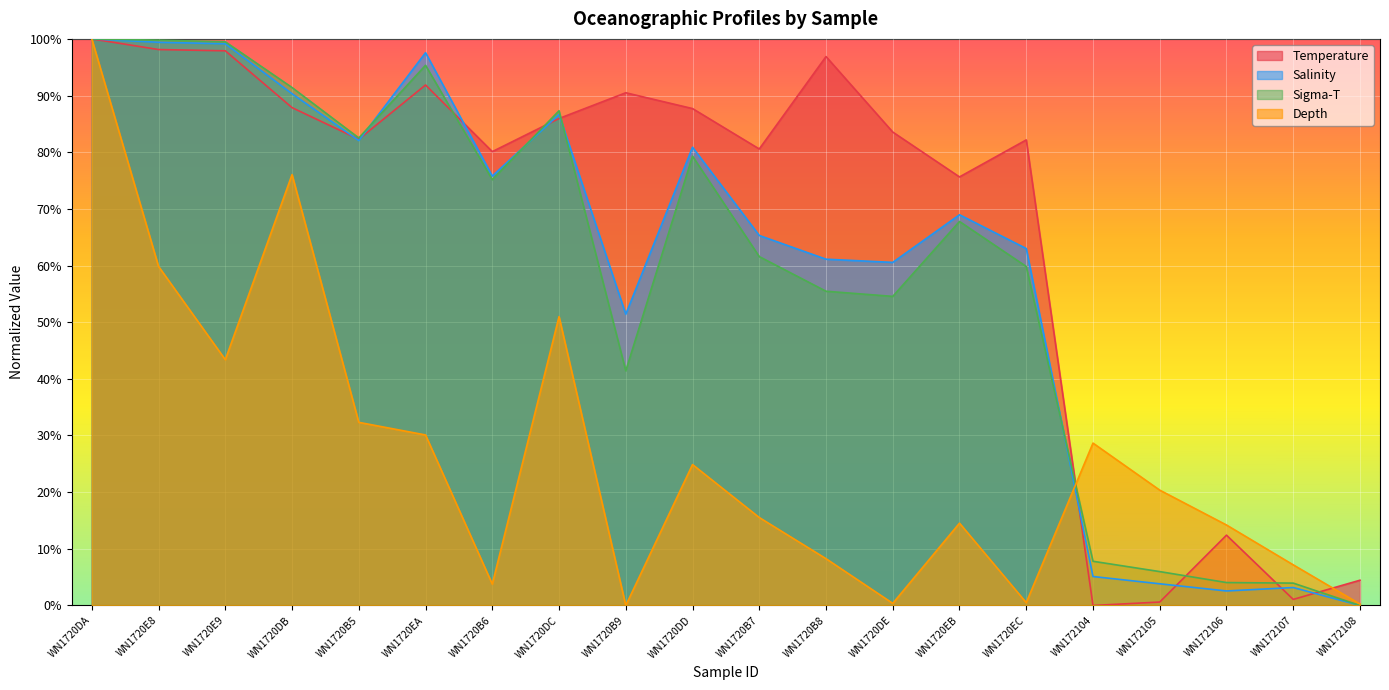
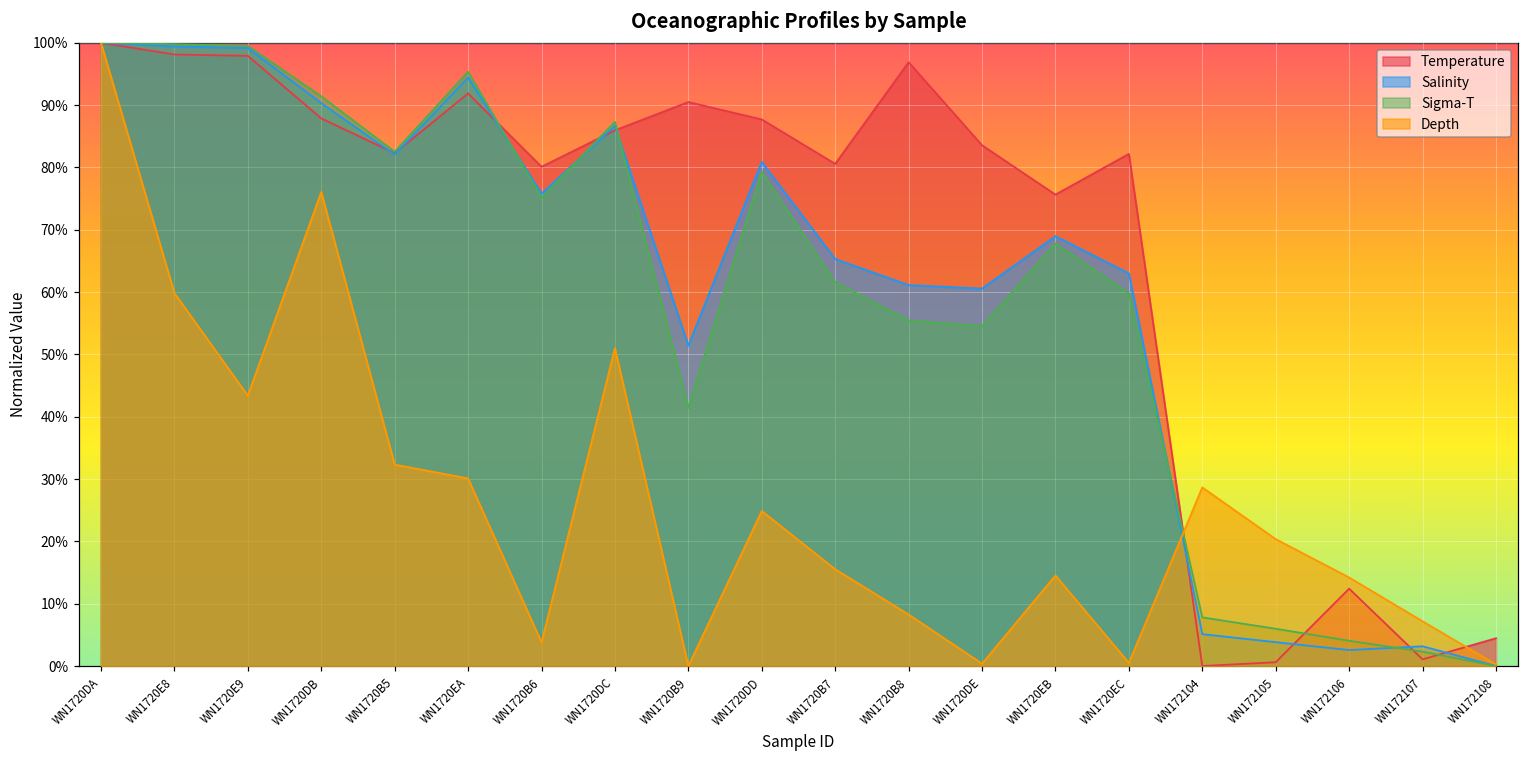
Salinity, WN1720EA: 98% -> 94%
Sigma-T, WN172107: 4% -> 2%
